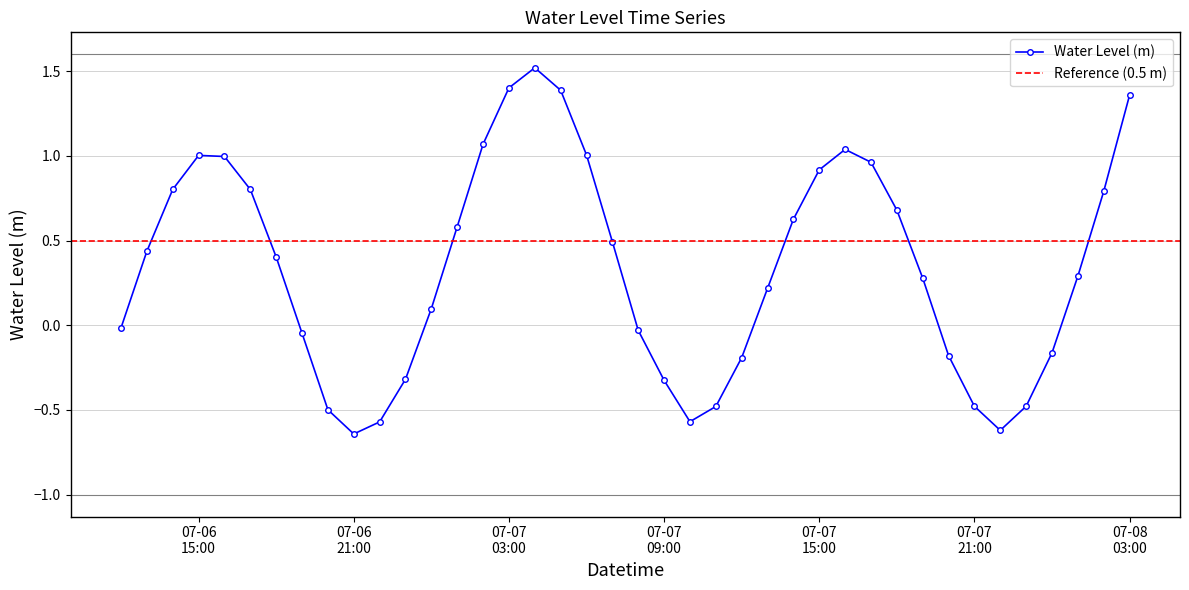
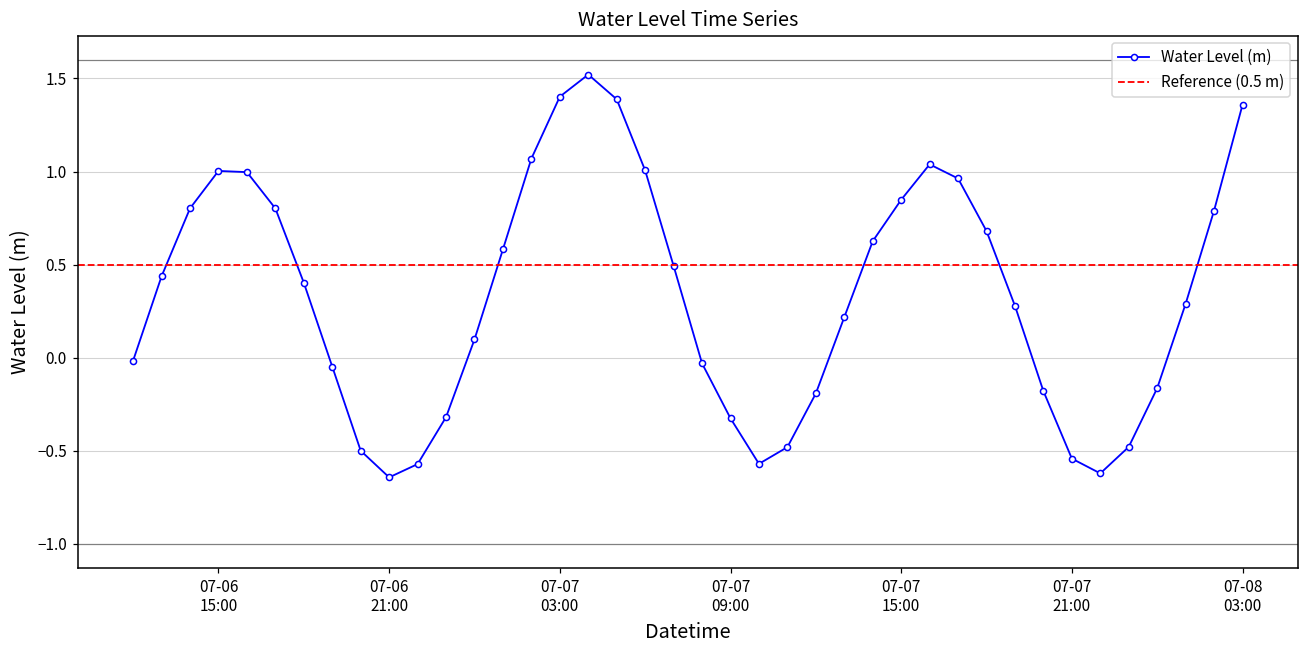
07-07 15:00: 0.92 -> 0.85
07-07 21:00: -0.48 -> -0.54
